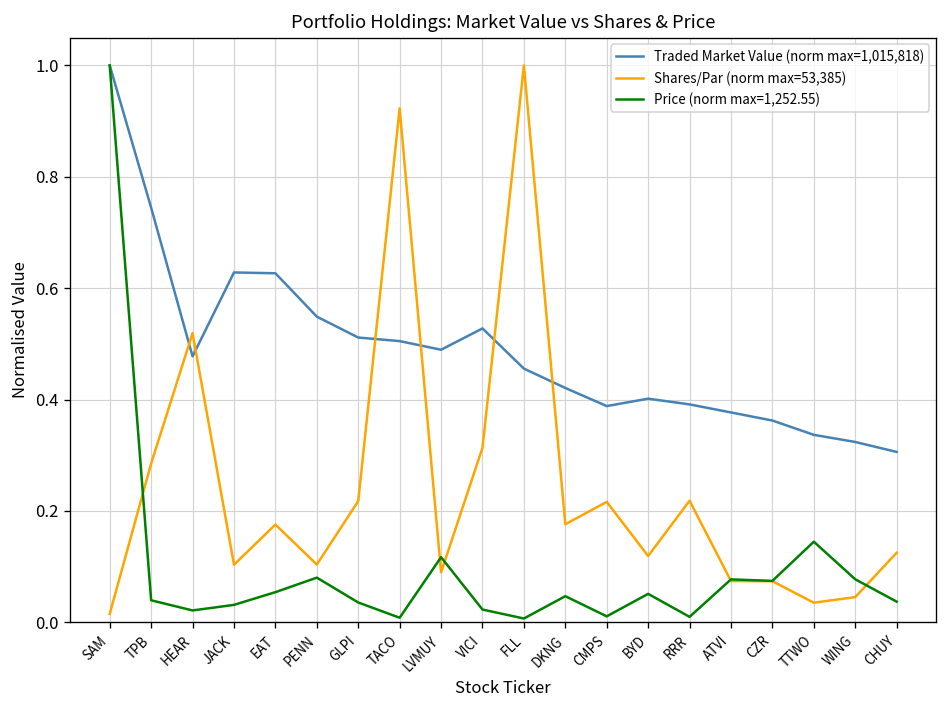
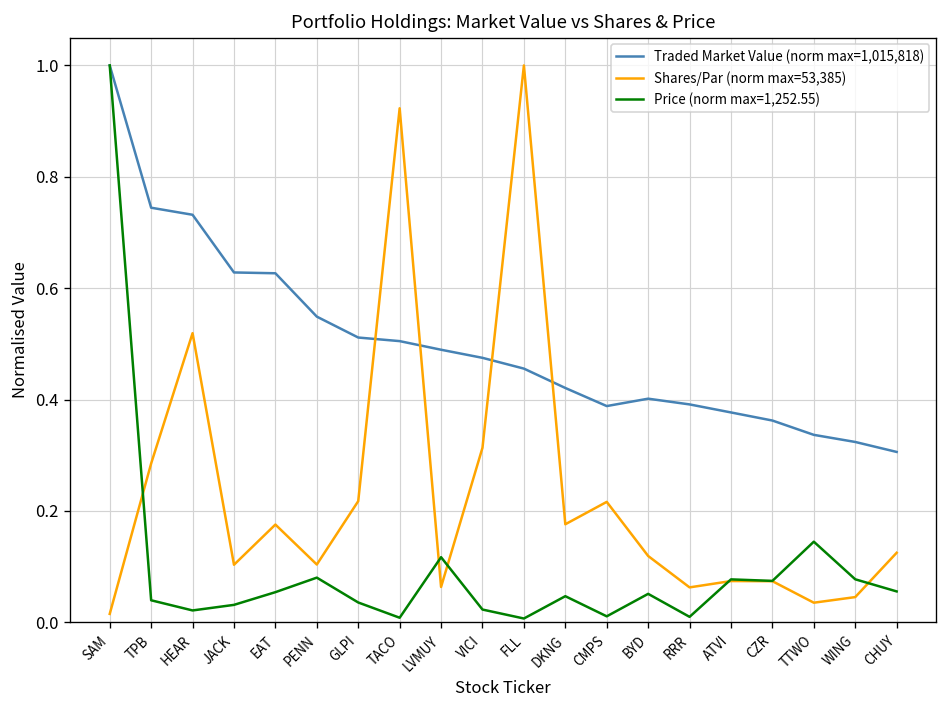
Traded Market Value (norm max=1,015,818), HEAR: 0.48 -> 0.73
Shares/Par (norm max=53,385), LVMUY: 0.09 -> 0.06
Traded Market Value (norm max=1,015,818), VICI: 0.53 -> 0.47
Shares/Par (norm max=53,385), RRR: 0.22 -> 0.06
Price (norm max=1,252.55), CHUY: 0.04 -> 0.06
